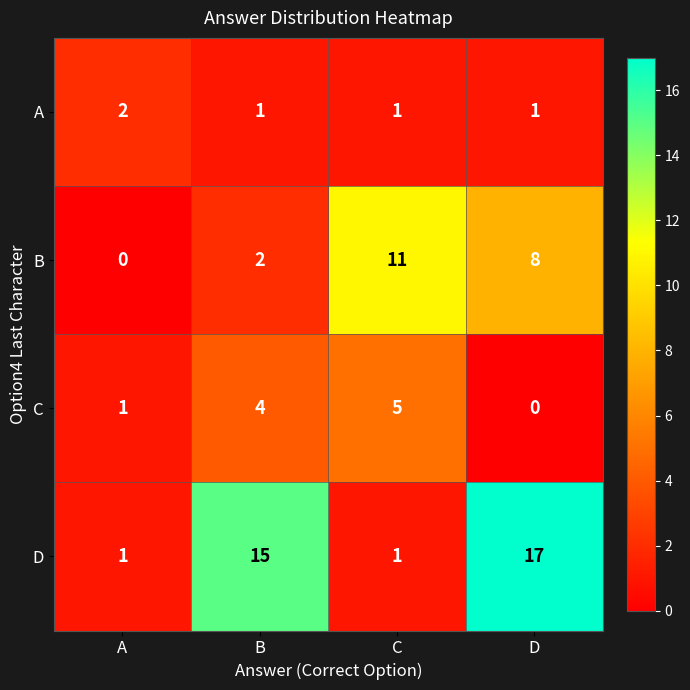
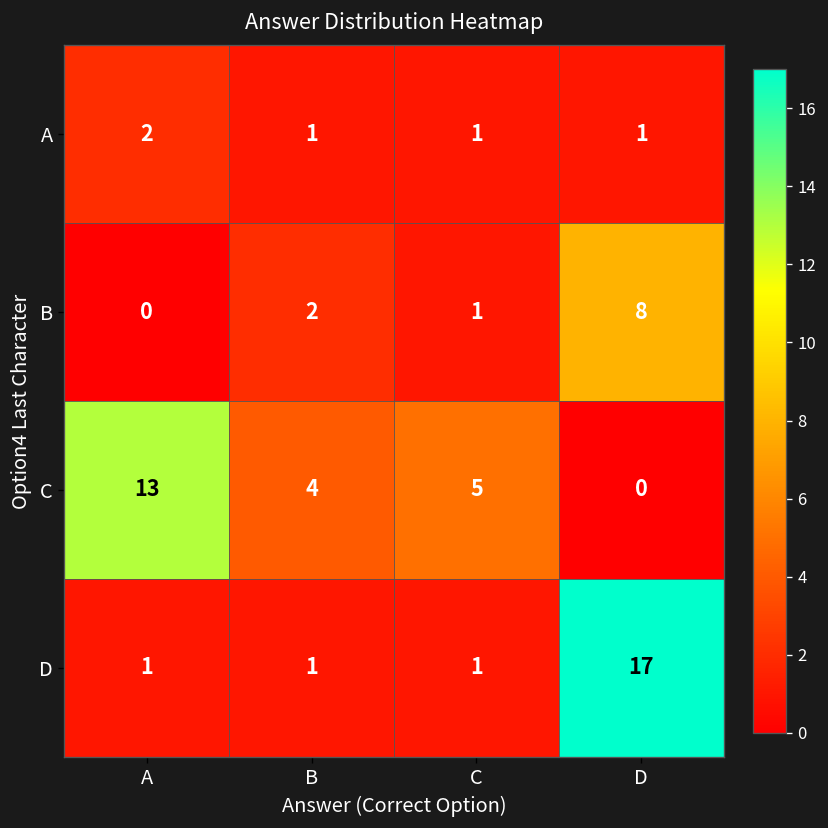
B, C: 11 -> 1
C, A: 1 -> 13
D, B: 15 -> 1
